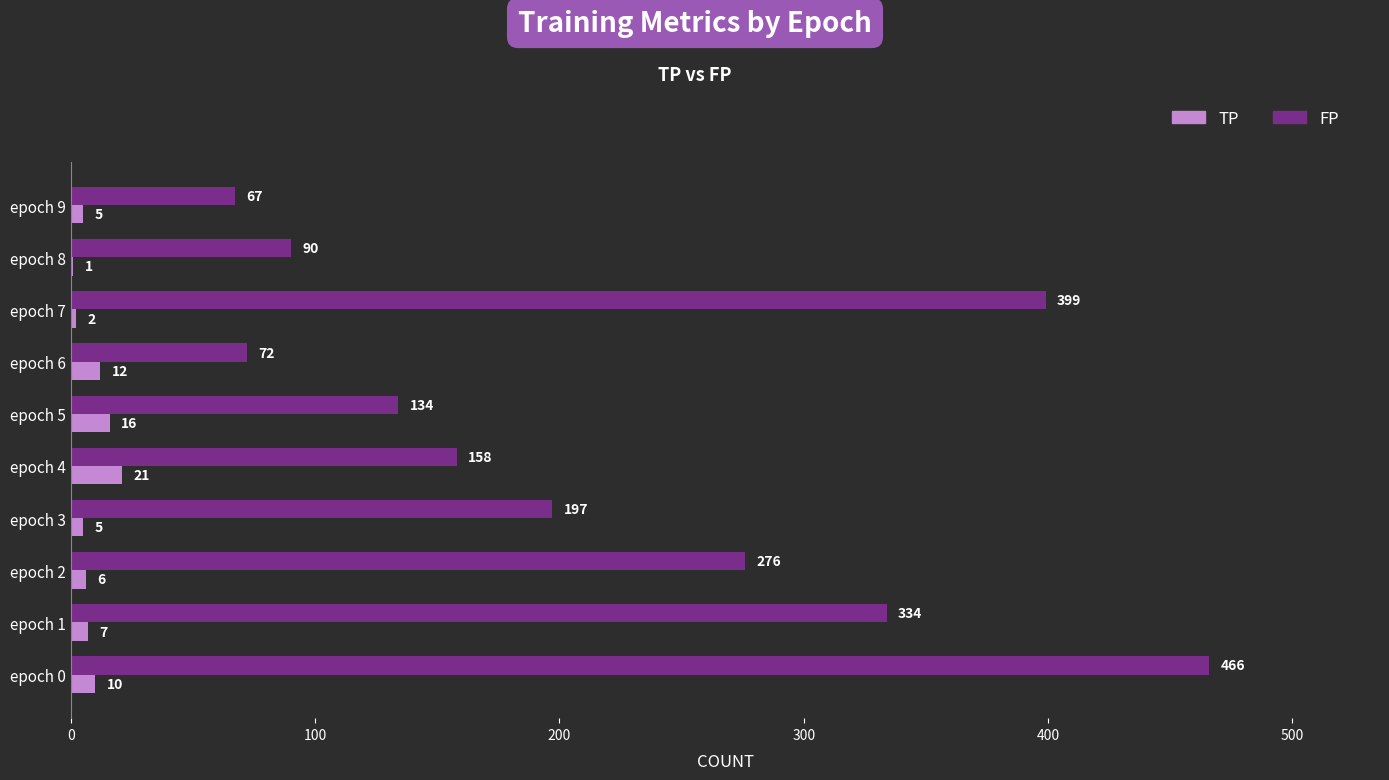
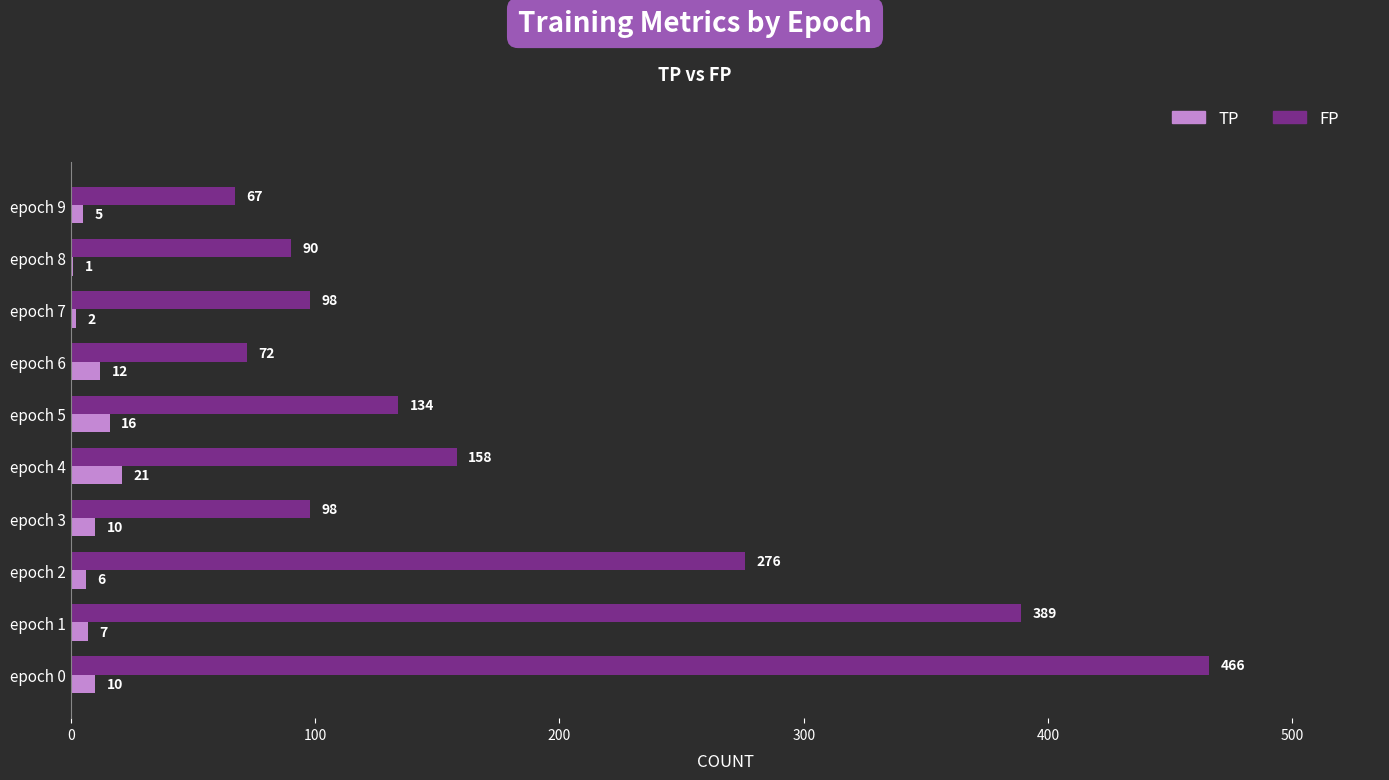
FP, epoch 7: 399 -> 98
FP, epoch 3: 197 -> 98
TP, epoch 3: 5 -> 10
FP, epoch 1: 334 -> 389
